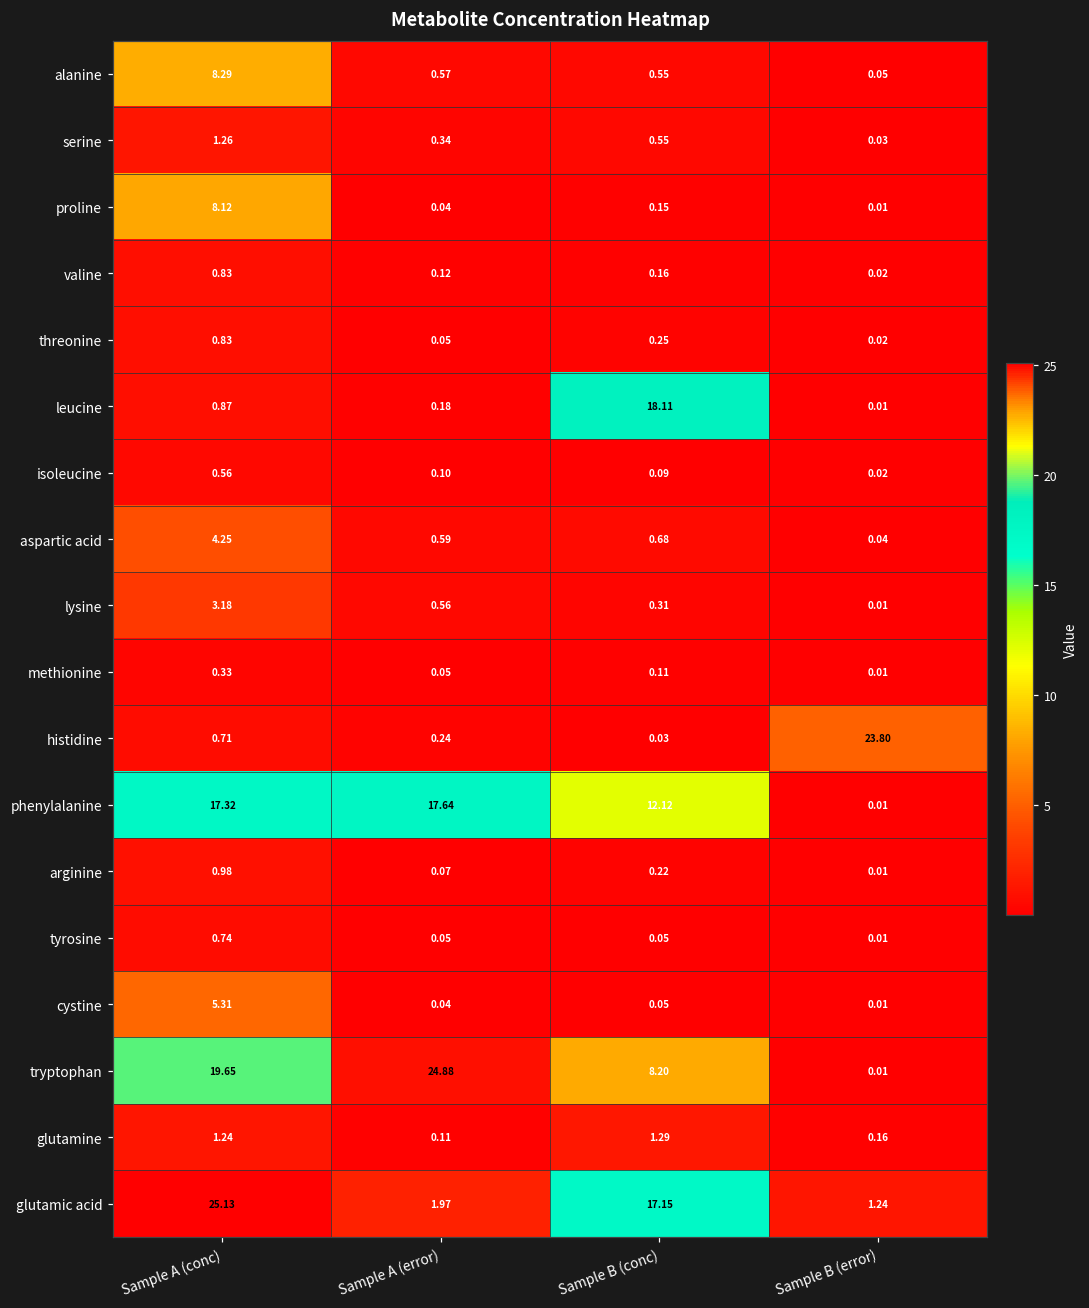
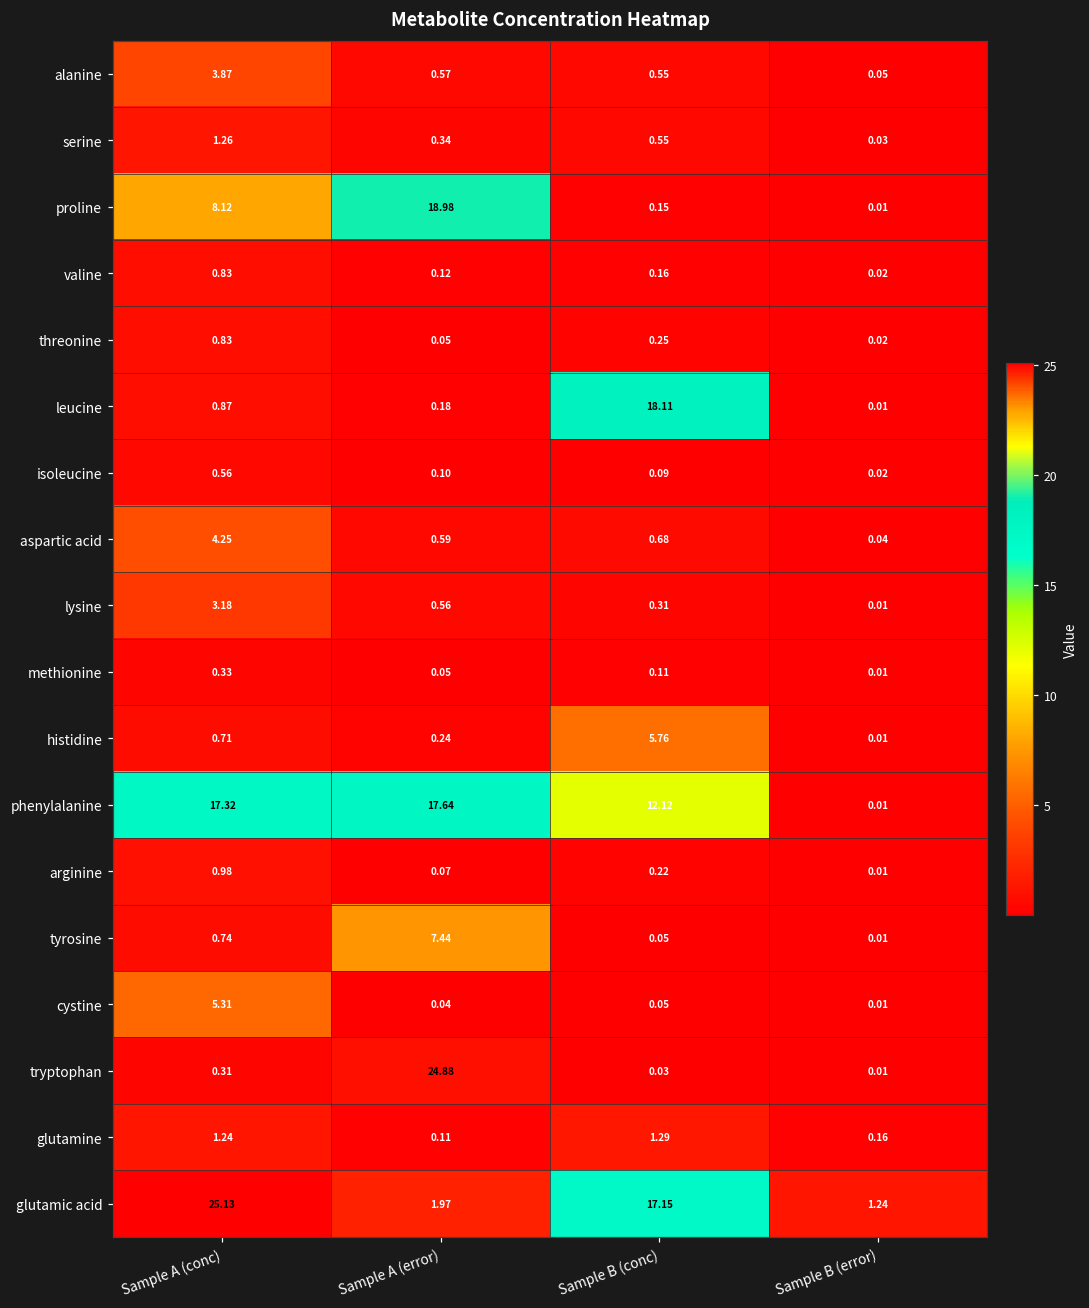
alanine, Sample A (conc): 8.29 -> 3.87
proline, Sample A (error): 0.04 -> 18.98
histidine, Sample B (conc): 0.03 -> 5.76
histidine, Sample B (error): 23.80 -> 0.01
tyrosine, Sample A (error): 0.05 -> 7.44
tryptophan, Sample A (conc): 19.65 -> 0.31
tryptophan, Sample B (conc): 8.20 -> 0.03
